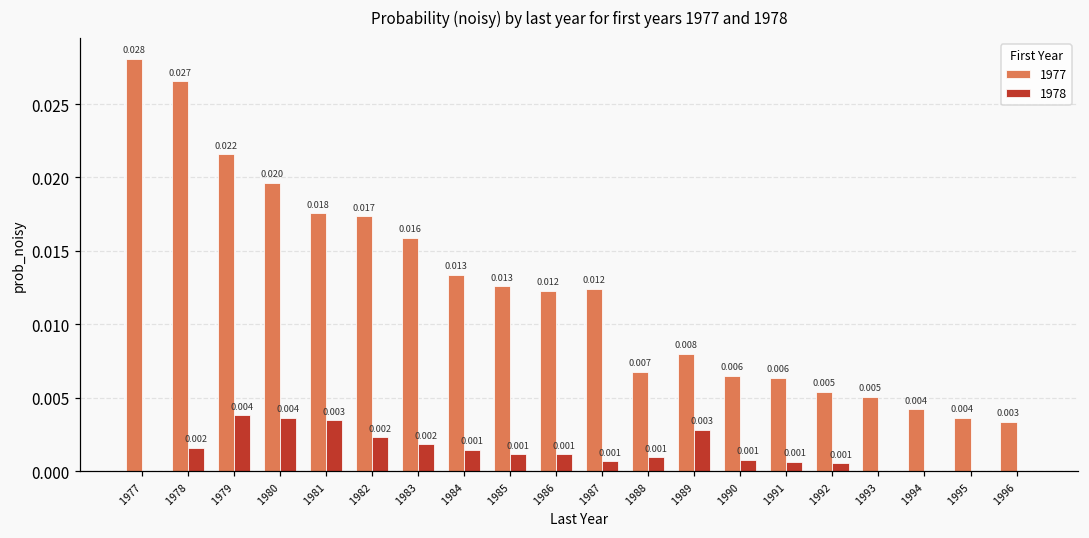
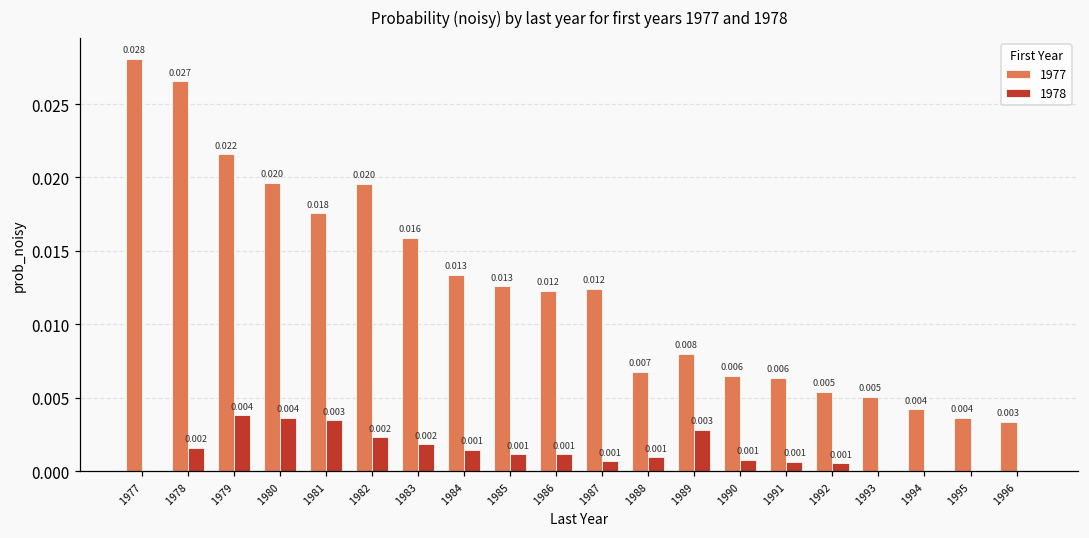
1977, 1982: 0.017 -> 0.020
